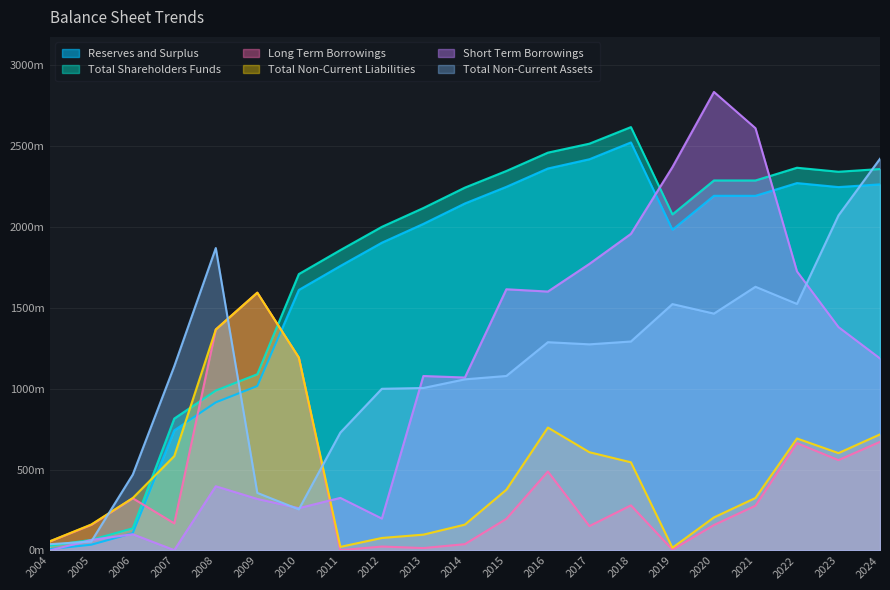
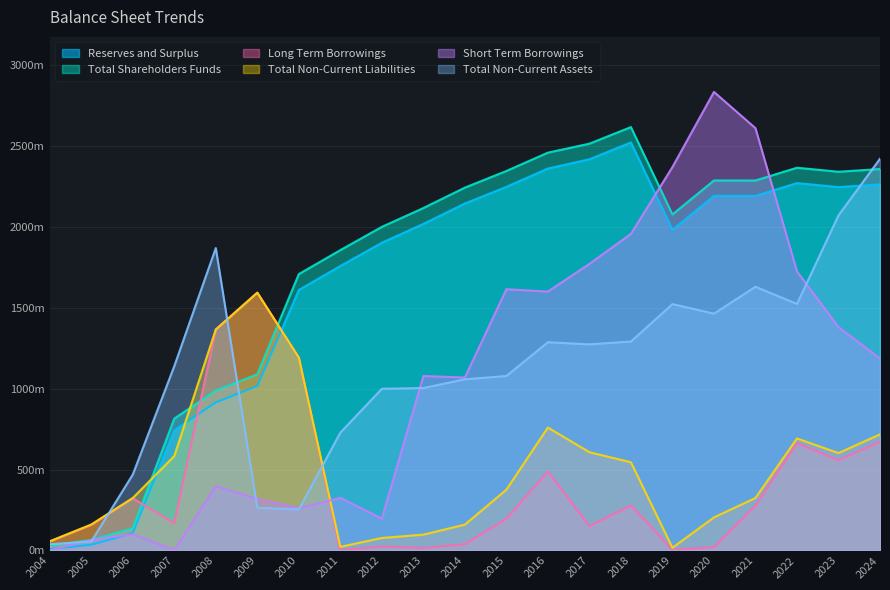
Total Non-Current Assets, 2009: 360m -> 260m
Long Term Borrowings, 2020: 160m -> 20m
